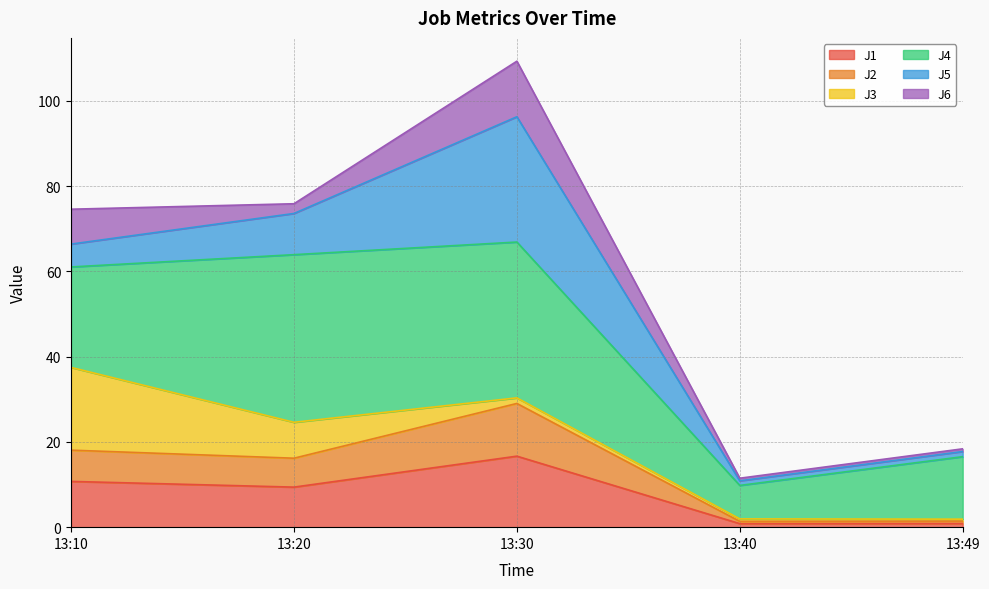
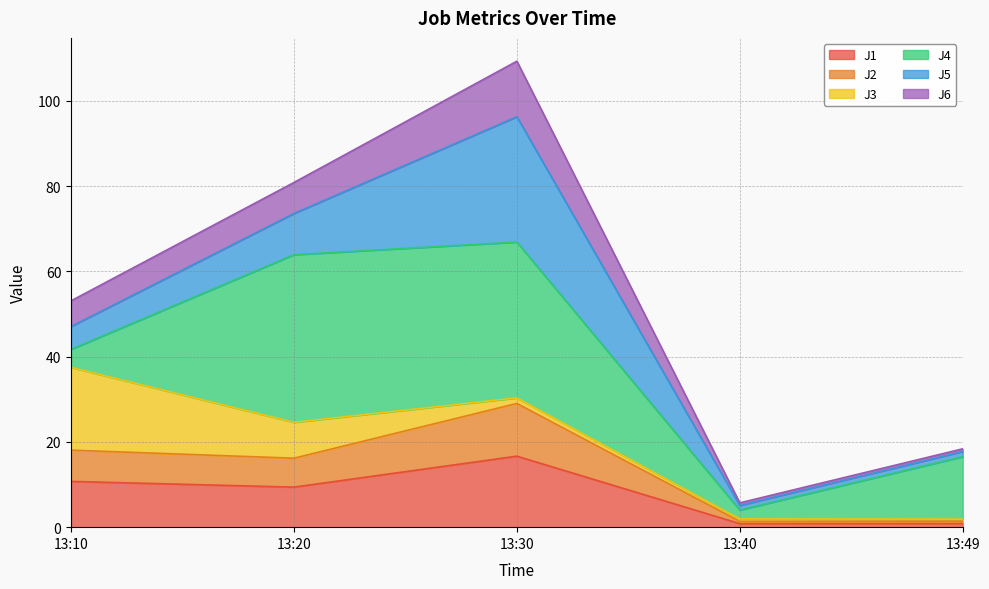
J4, 13:10: 24 -> 4
J6, 13:10: 8 -> 6
J6, 13:20: 2 -> 7
J4, 13:40: 8 -> 2
